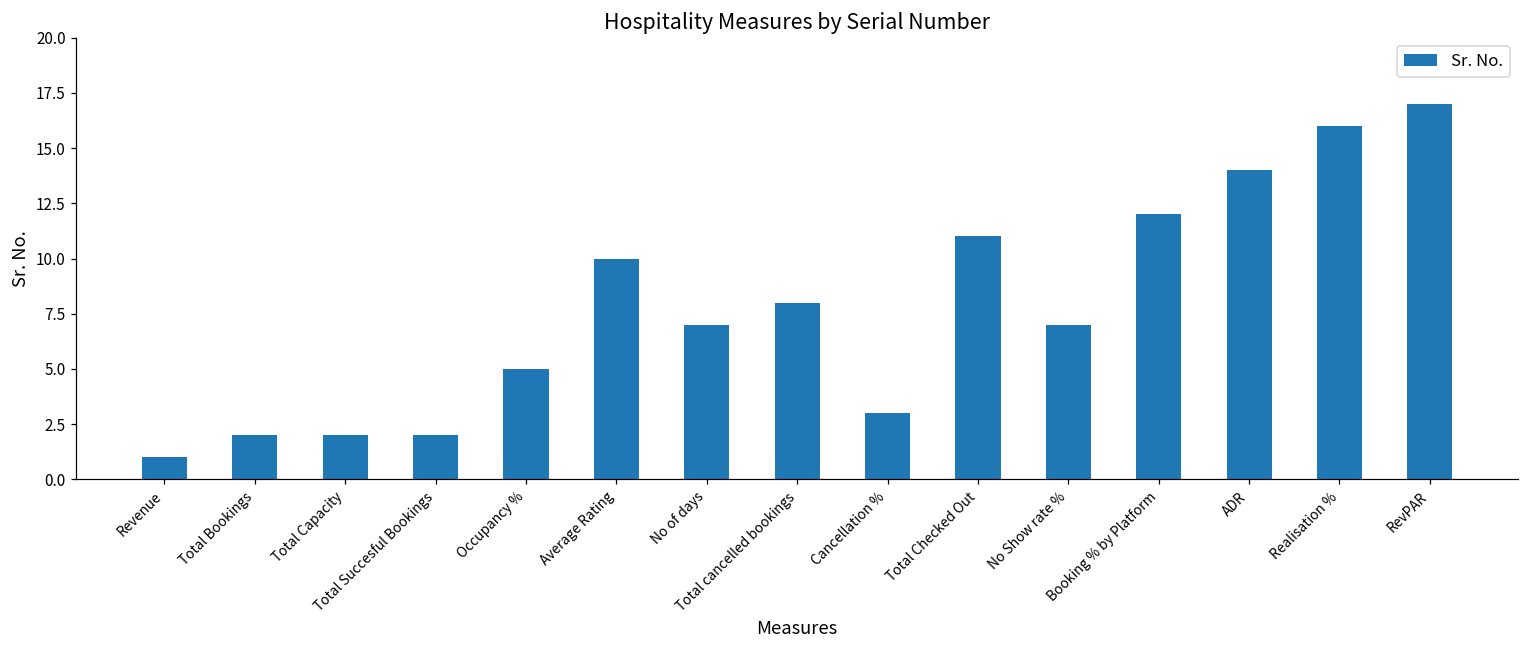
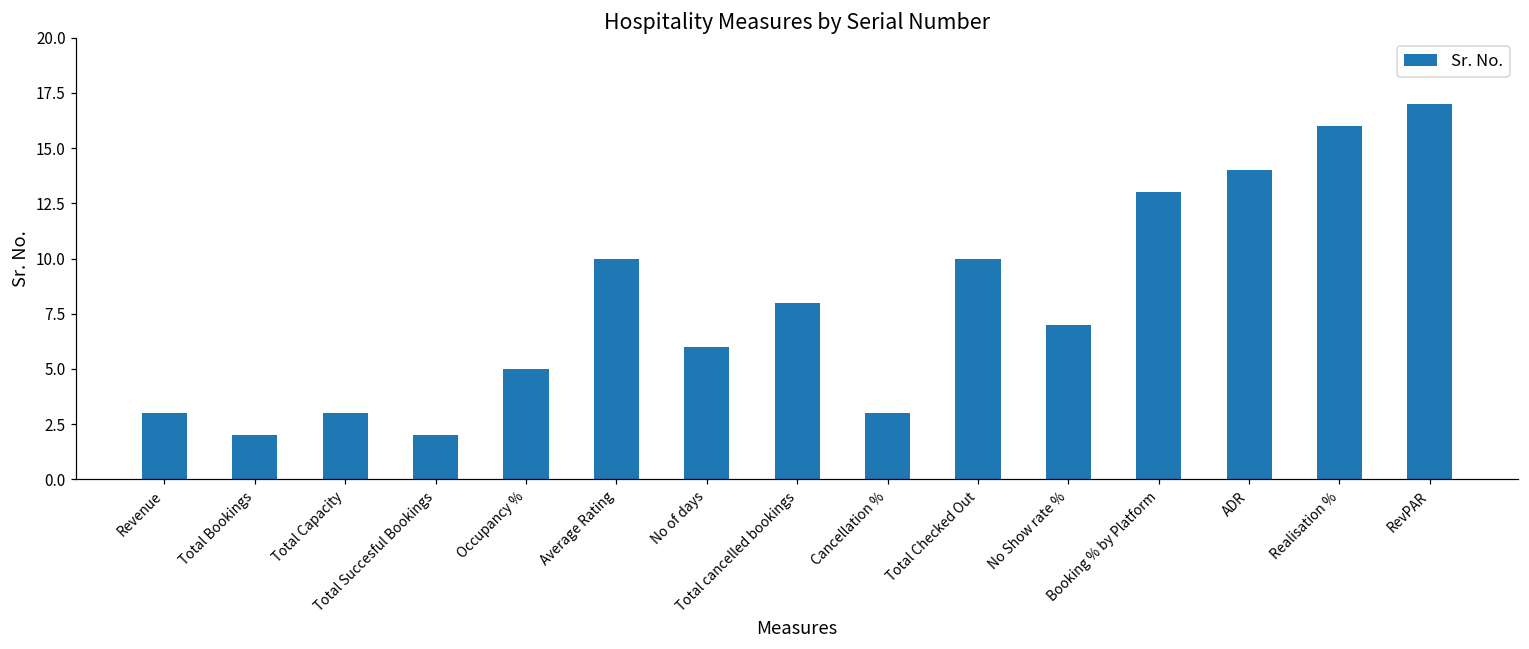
Revenue: 1 -> 3
Total Capacity: 2 -> 3
No of days: 7 -> 6
Total Checked Out: 11 -> 10
Booking % by Platform: 12 -> 13
